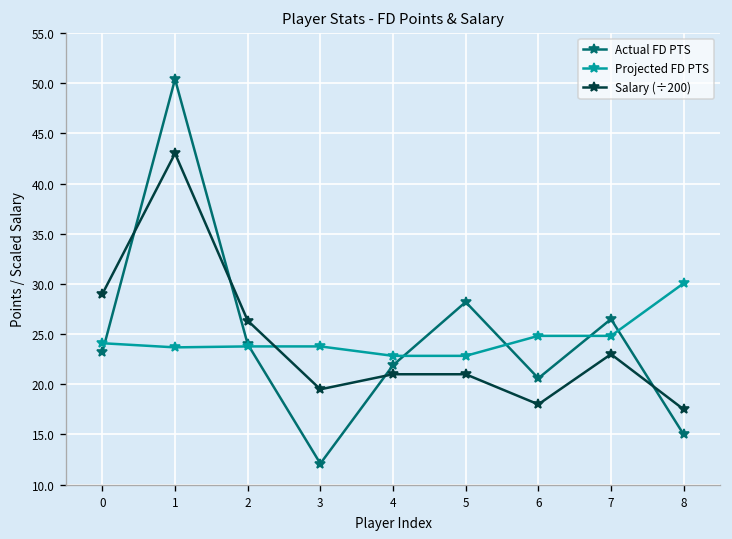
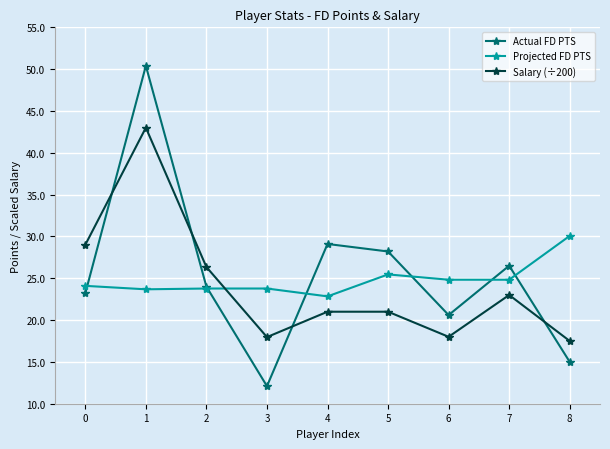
Salary (÷200), 3: 20 -> 18
Actual FD PTS, 4: 22 -> 29
Projected FD PTS, 5: 23 -> 25
